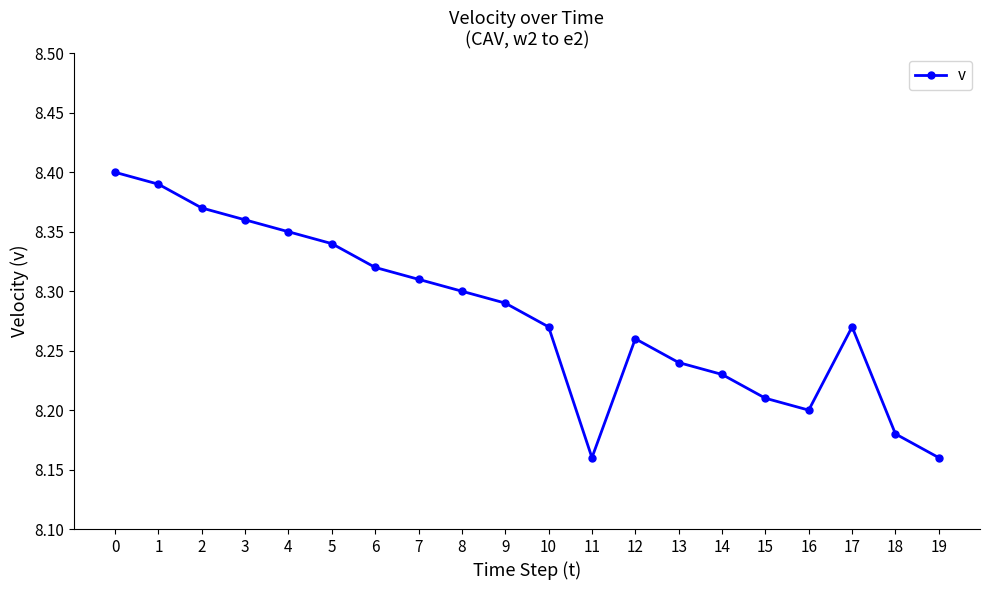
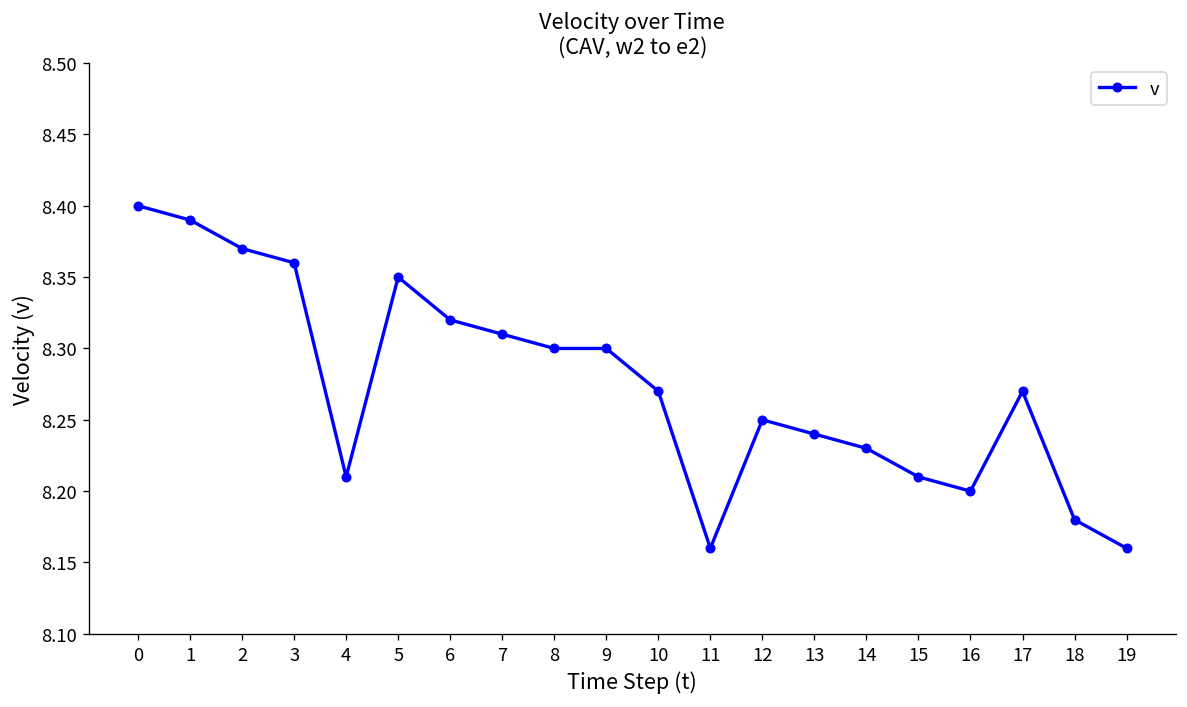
4: 8.35 -> 8.21
5: 8.34 -> 8.35
9: 8.29 -> 8.30
12: 8.26 -> 8.25
